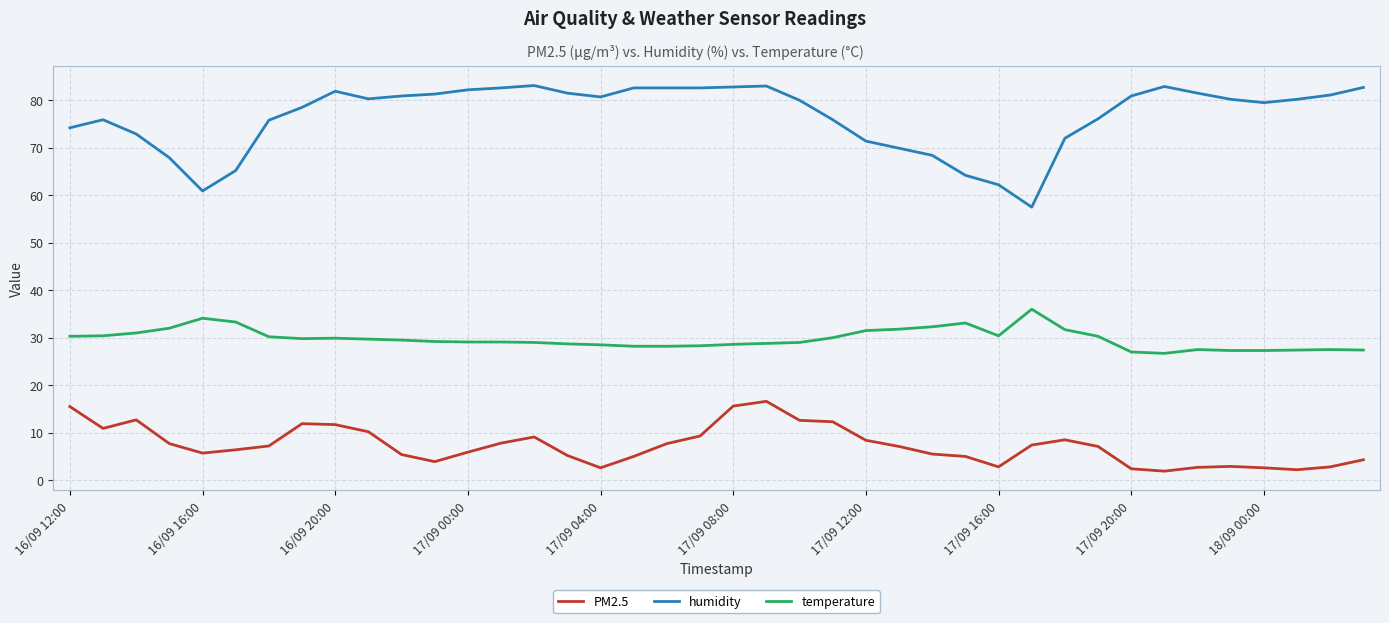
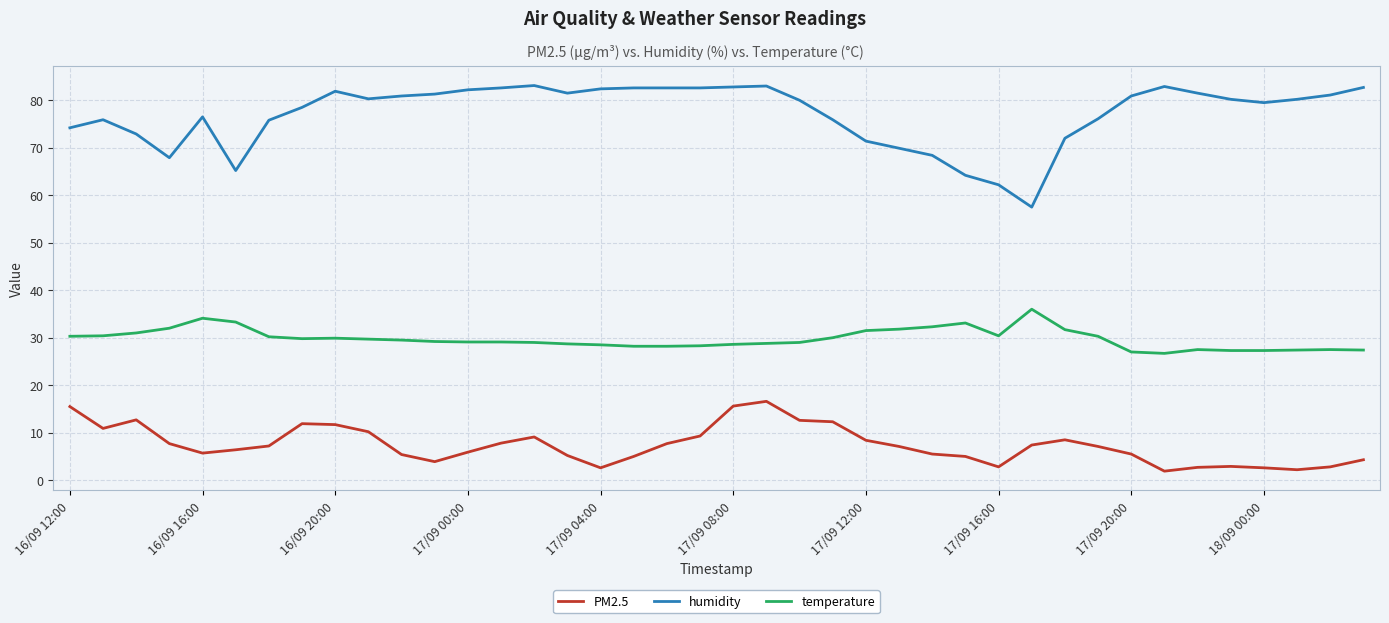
humidity, 16/09 16:00: 61 -> 77
humidity, 17/09 04:00: 81 -> 82
PM2.5, 17/09 20:00: 2 -> 6
